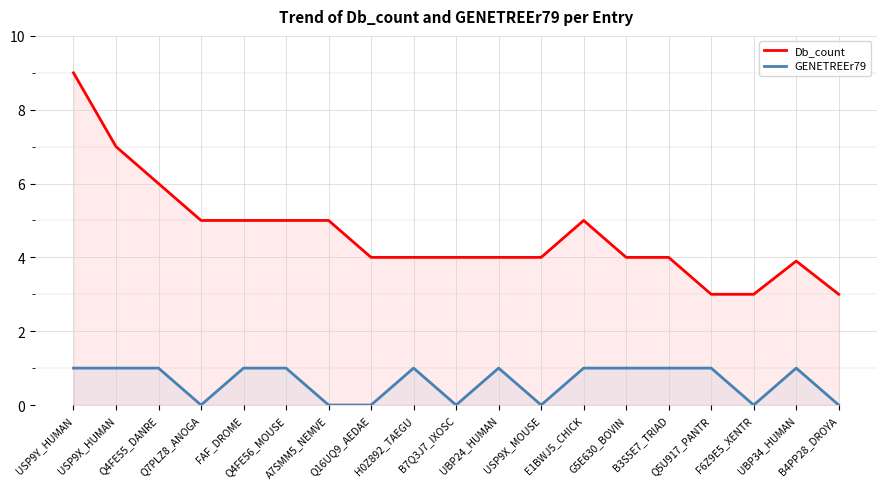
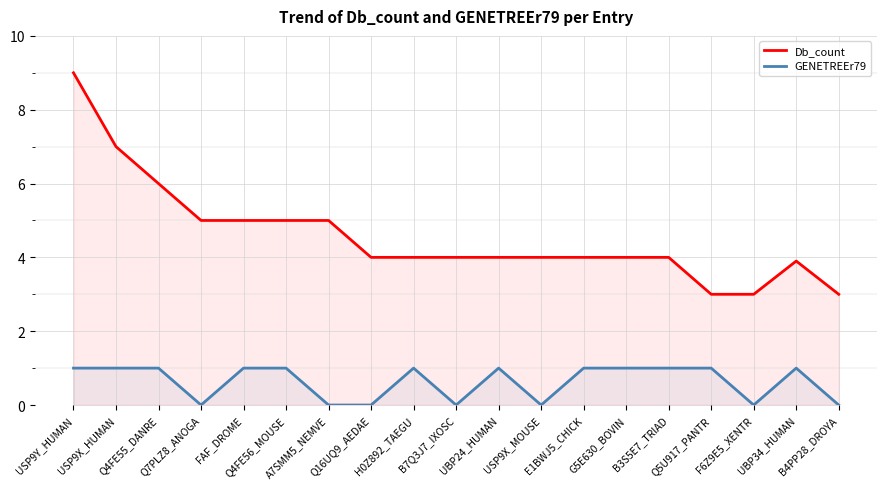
Db_count, E1BWJ5_CHICK: 5 -> 4
